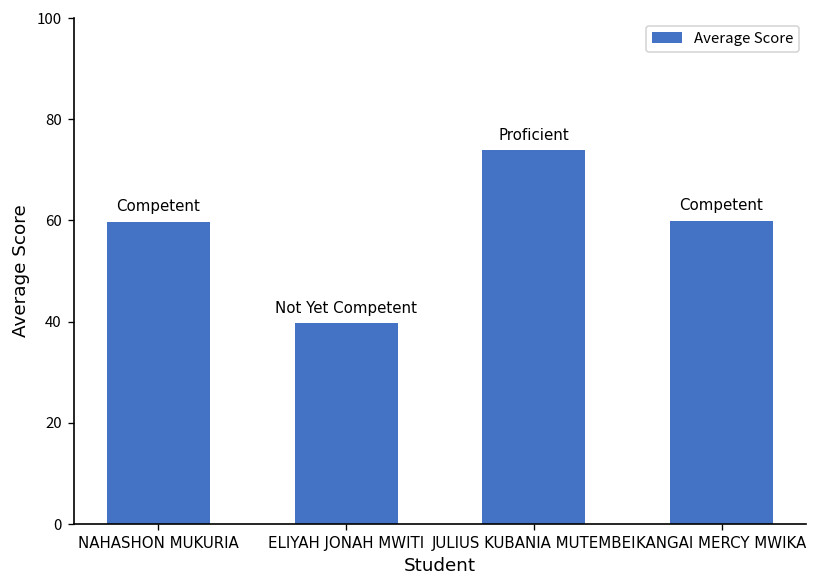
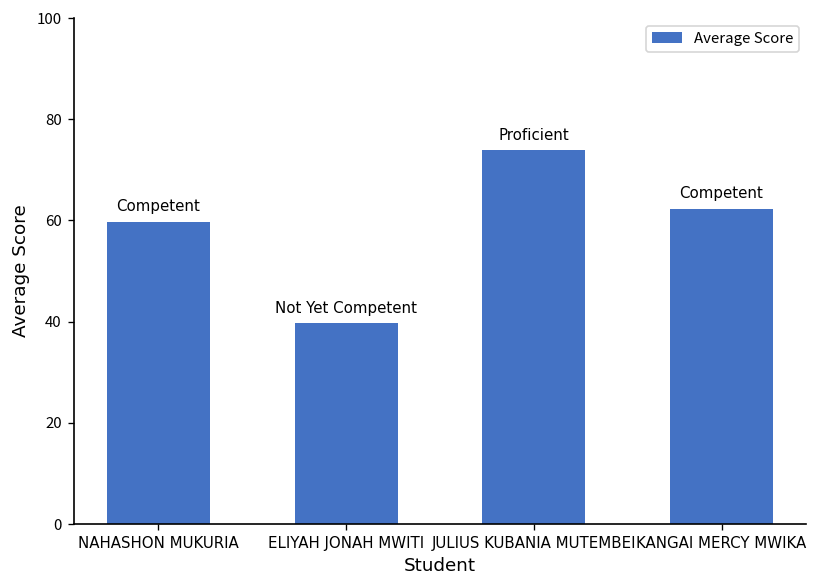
KANGAI MERCY MWIKA: 60 -> 62
